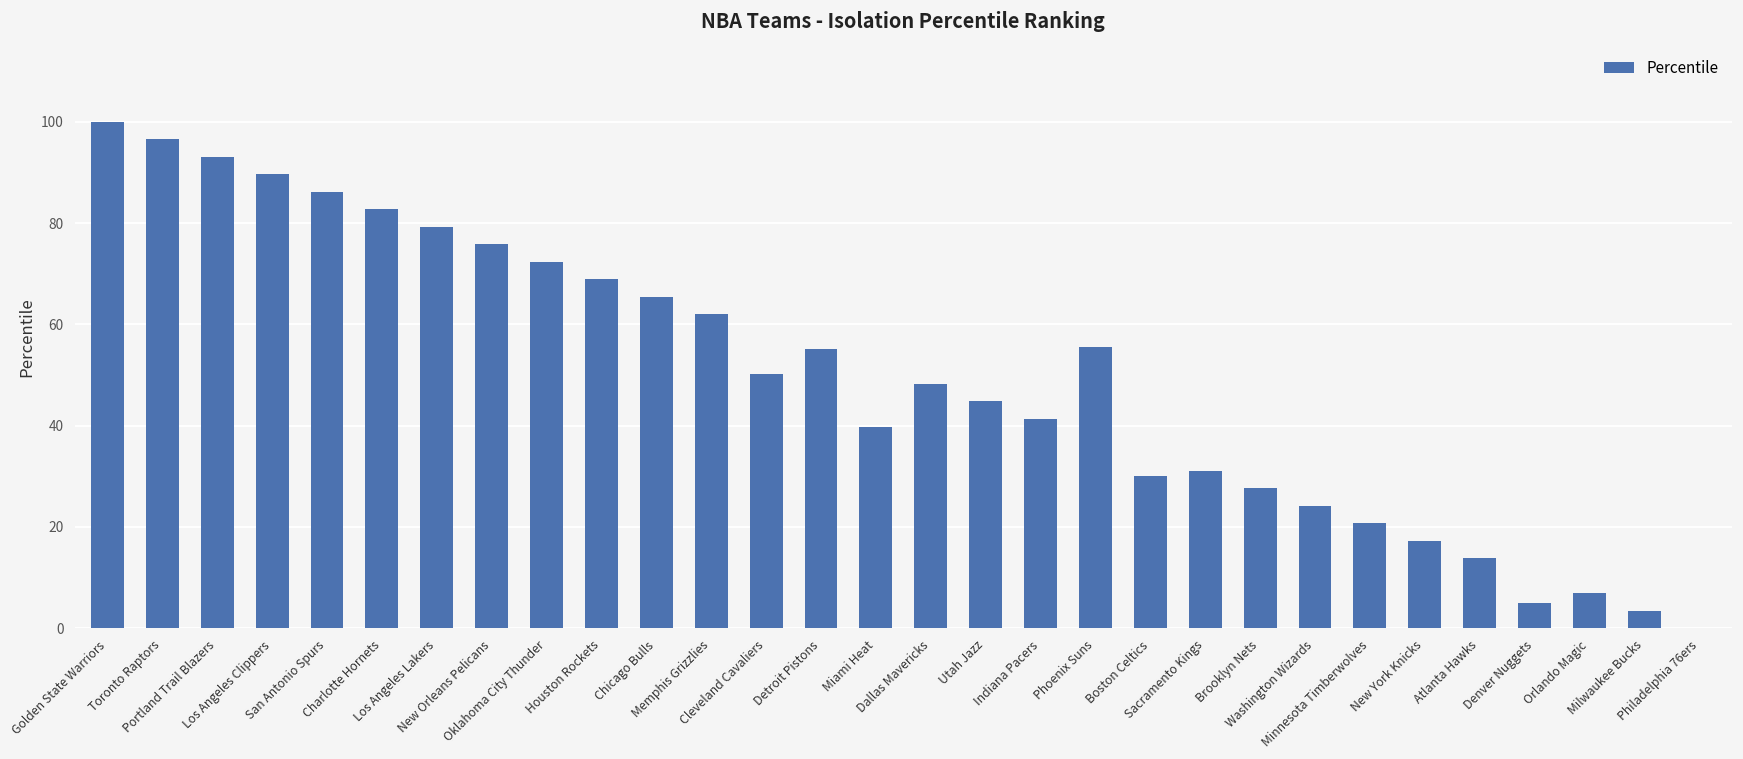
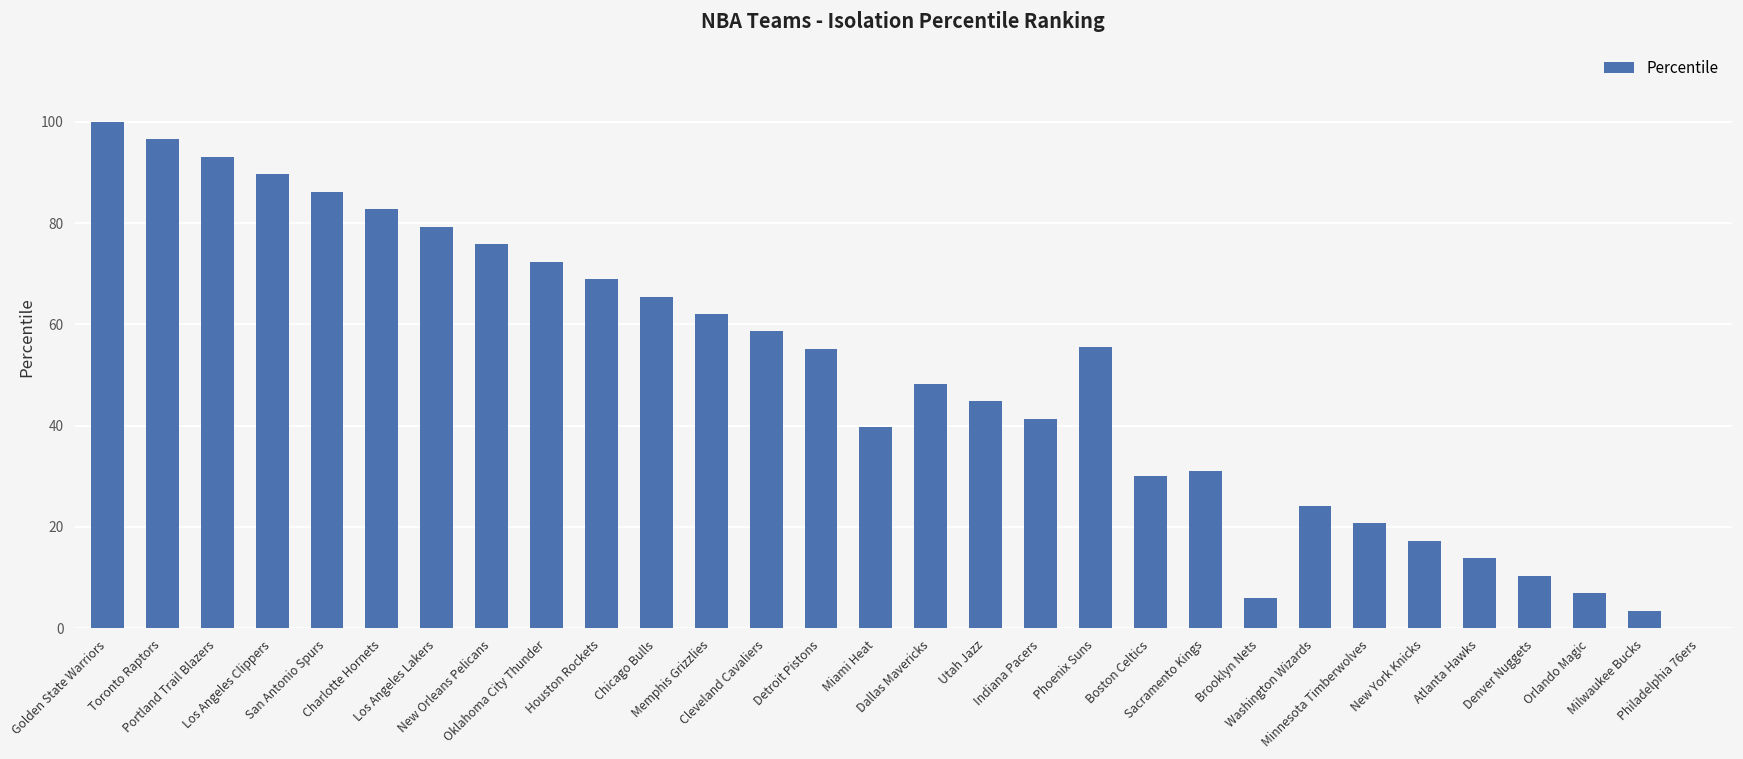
Cleveland Cavaliers: 50 -> 59
Brooklyn Nets: 28 -> 6
Denver Nuggets: 5 -> 10
